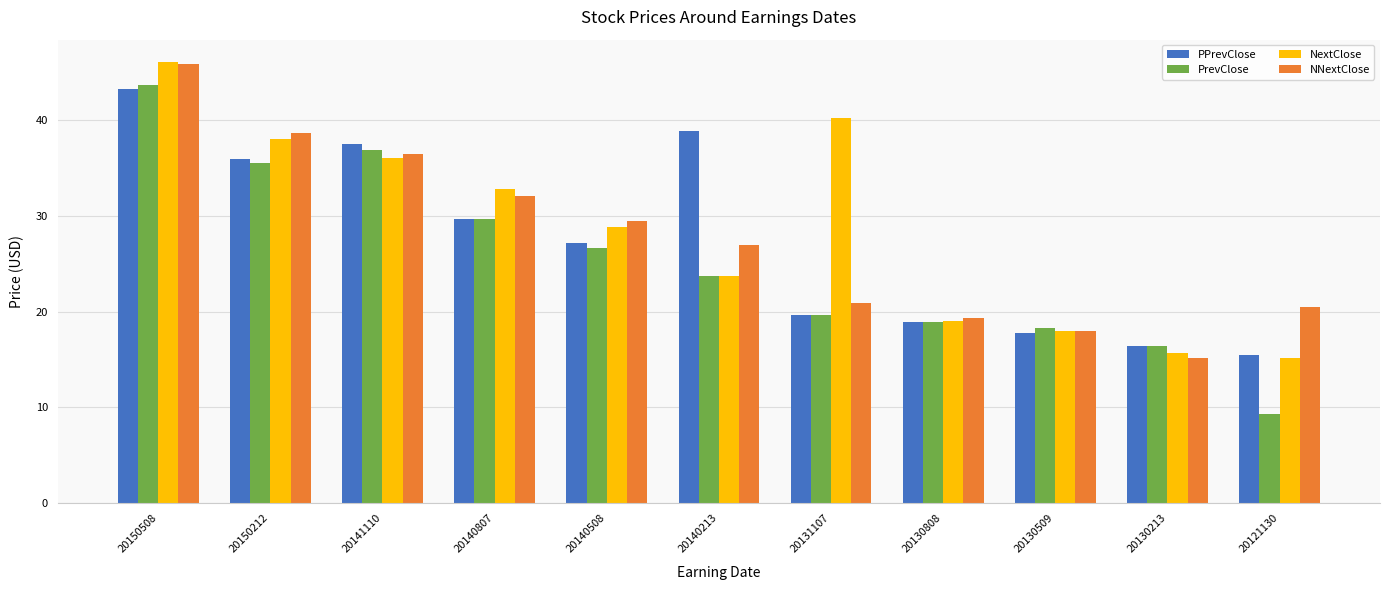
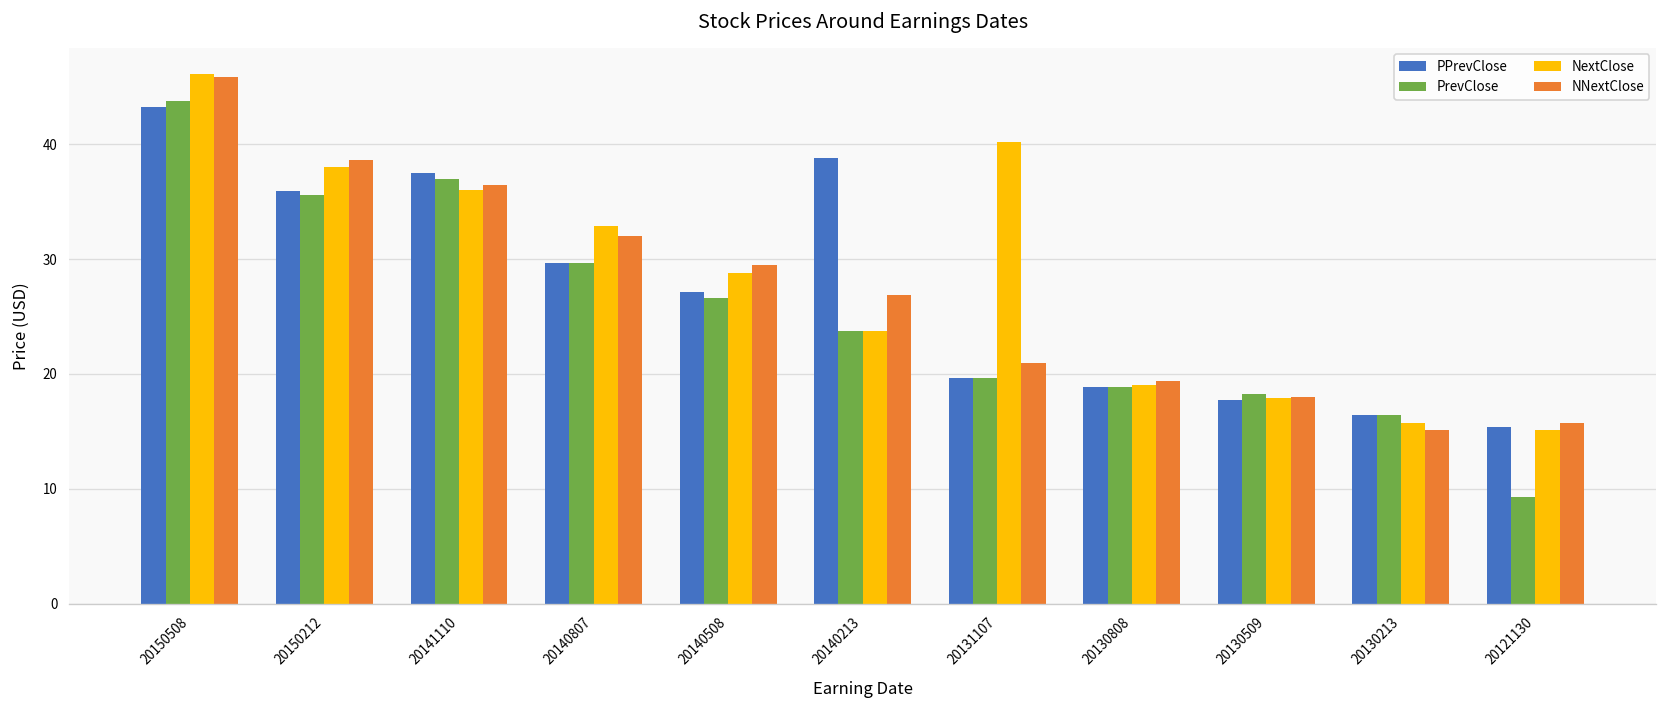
NNextClose, 20121130: 20 -> 16
